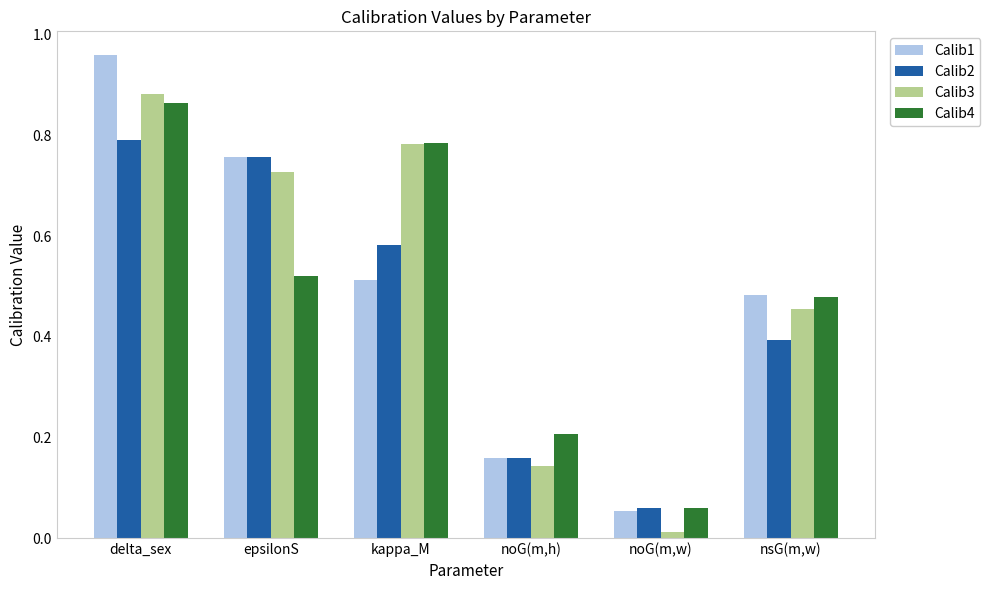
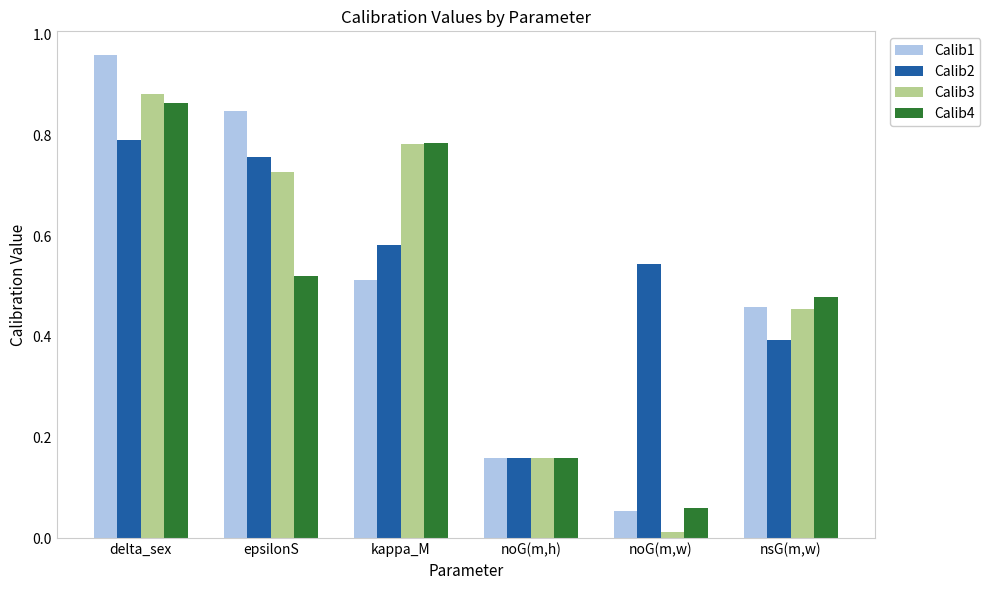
Calib1, epsilonS: 0.76 -> 0.85
Calib3, noG(m,h): 0.14 -> 0.16
Calib4, noG(m,h): 0.21 -> 0.16
Calib2, noG(m,w): 0.06 -> 0.54
Calib1, nsG(m,w): 0.48 -> 0.46
